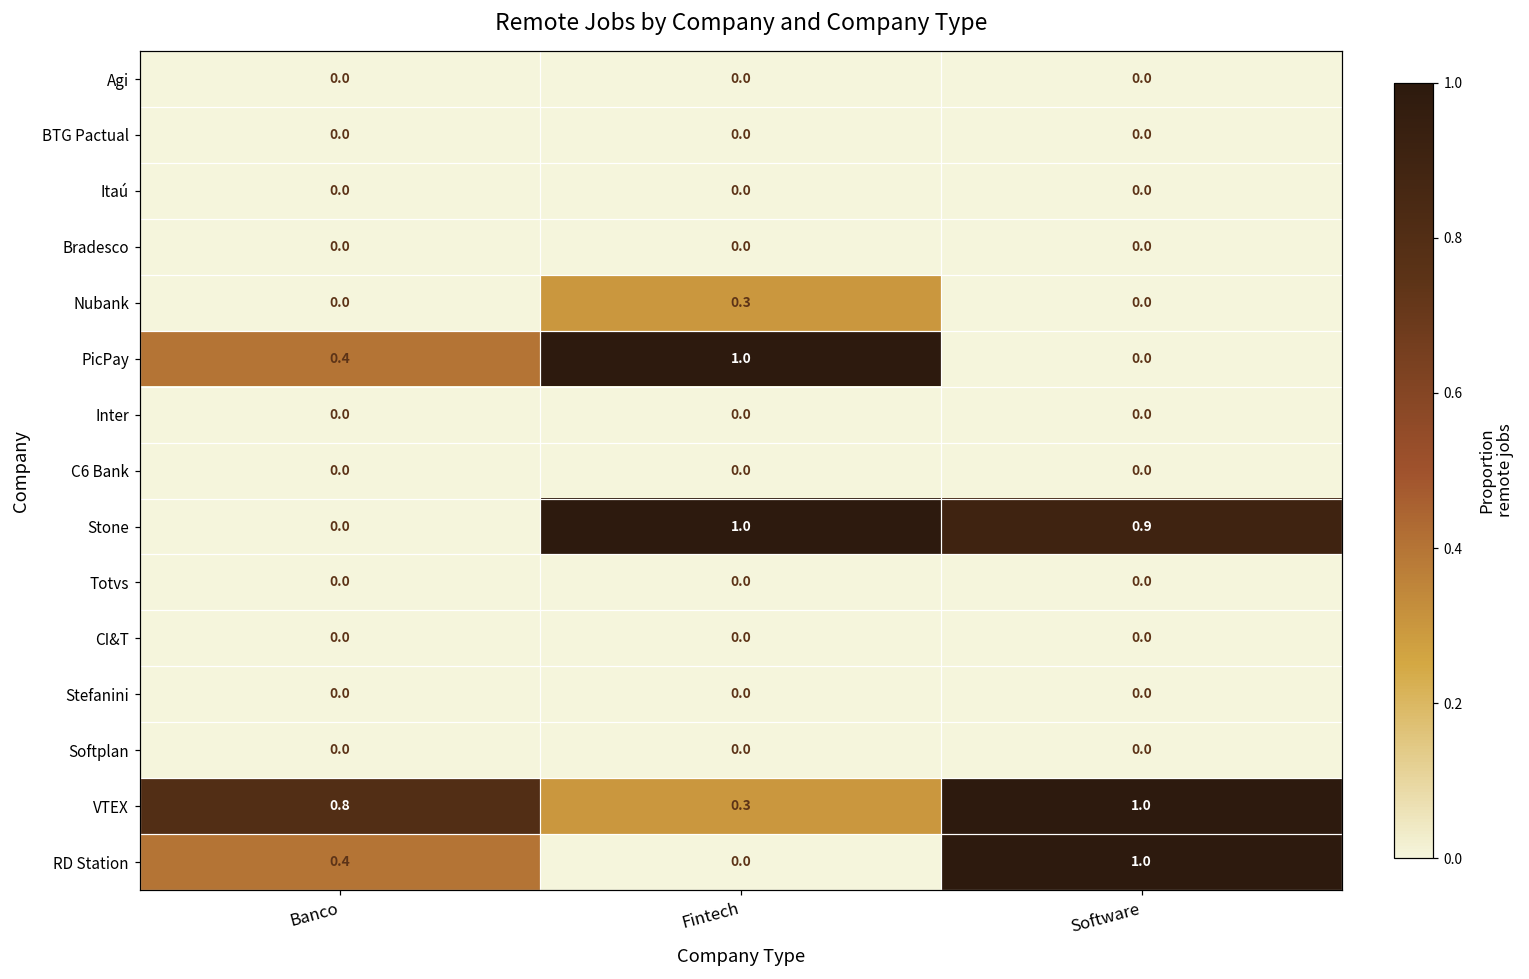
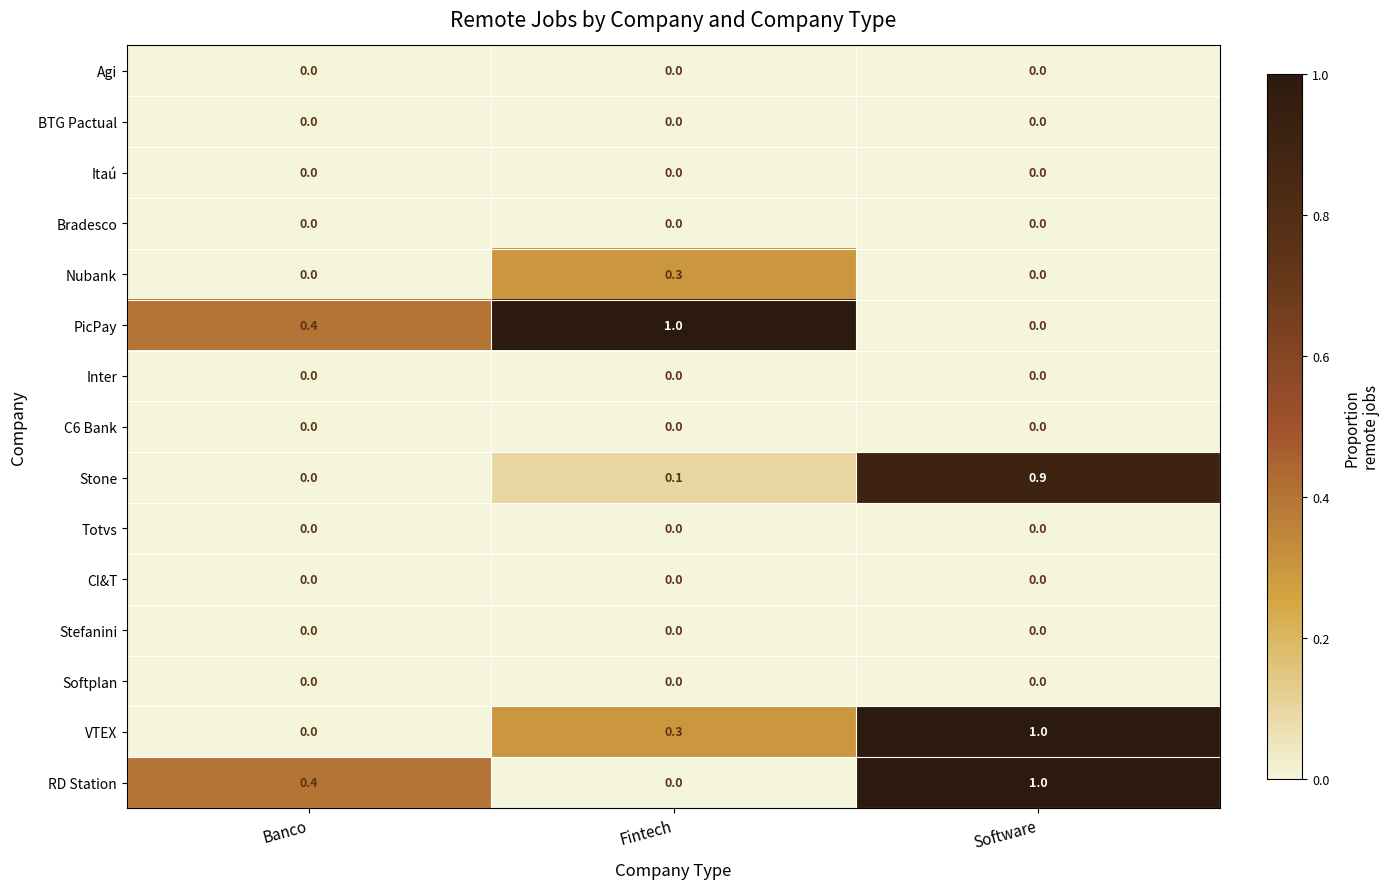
Stone, Fintech: 1.0 -> 0.1
VTEX, Banco: 0.8 -> 0.0
